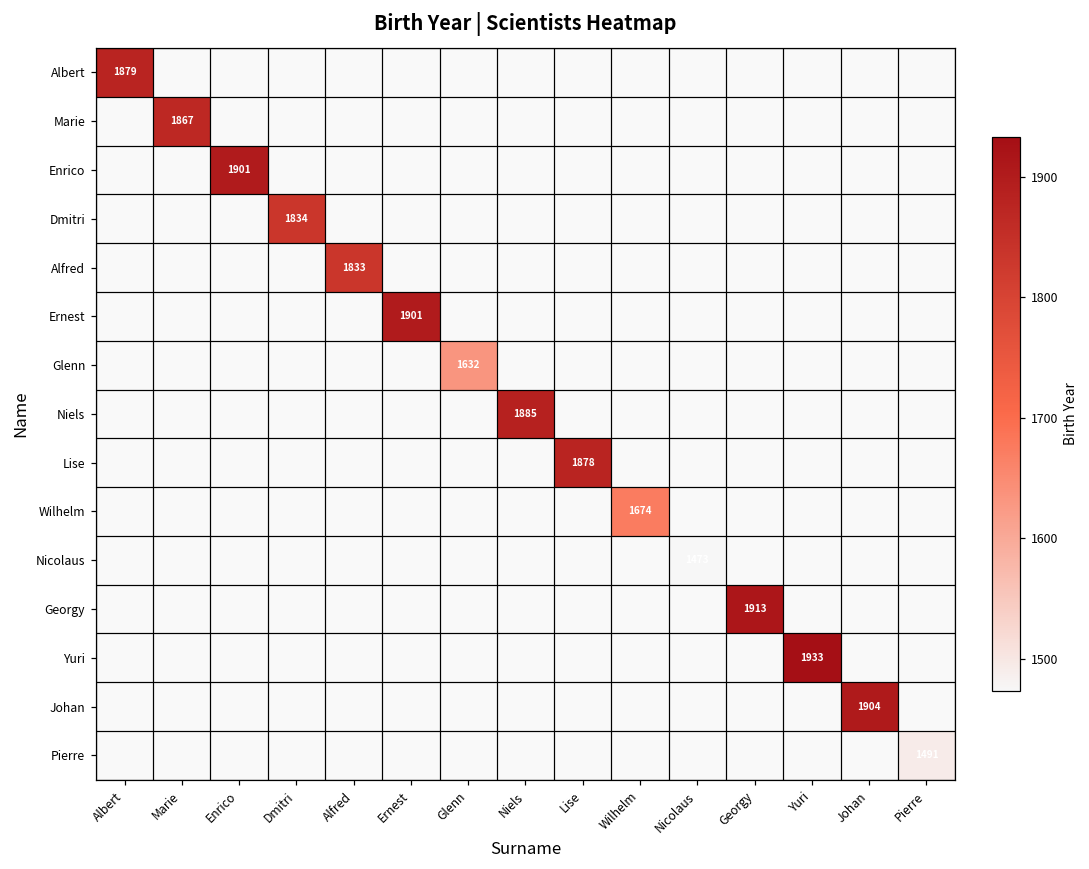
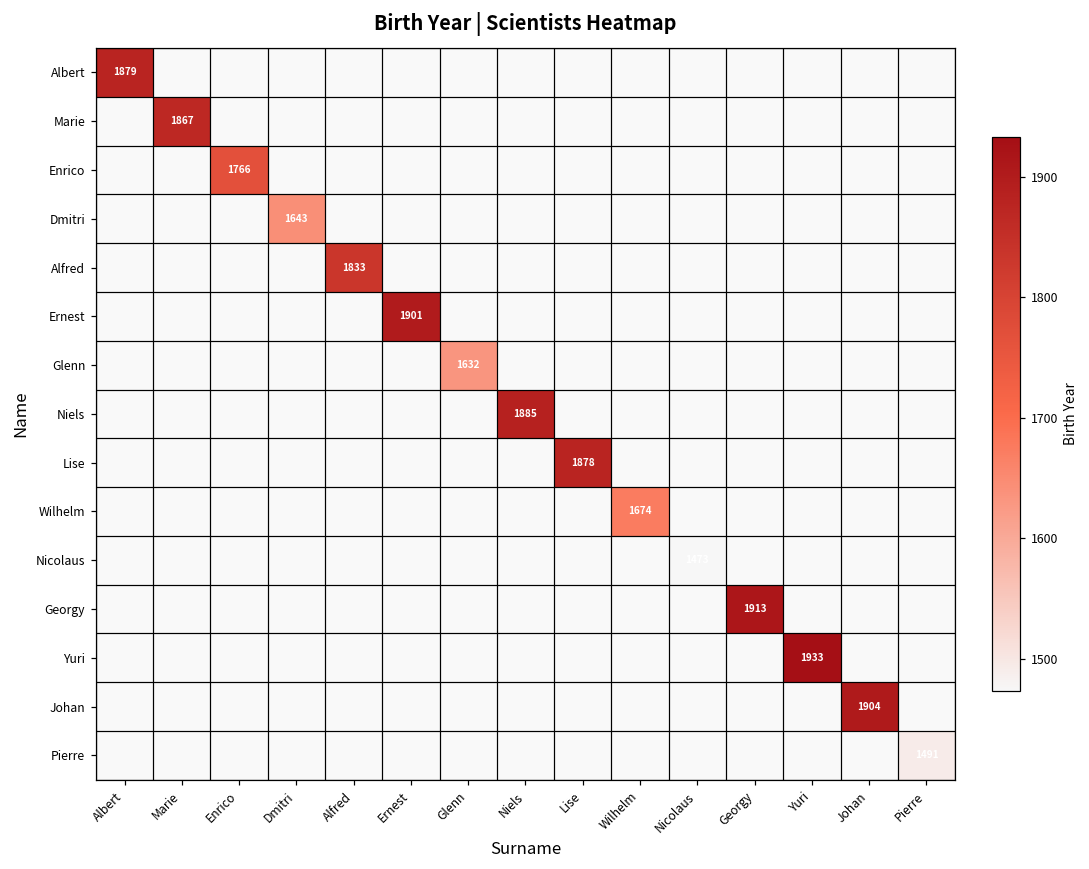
Enrico, Enrico: 1901 -> 1766
Dmitri, Dmitri: 1834 -> 1643
